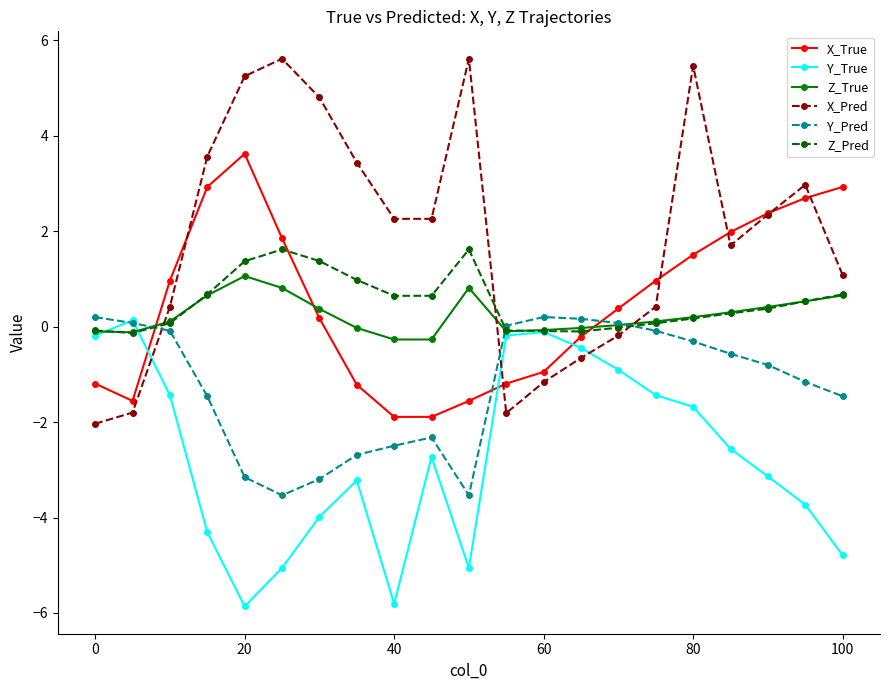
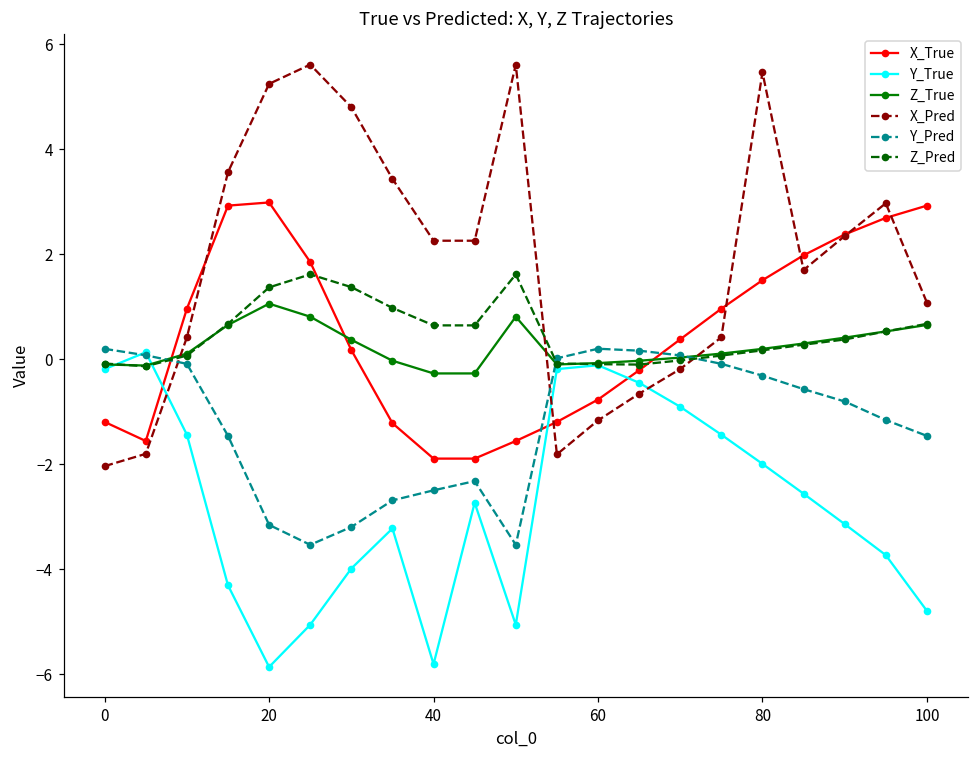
X_True, 20: 3.6 -> 3.0
X_True, 60: -0.9 -> -0.8
Y_True, 80: -1.7 -> -2.0
